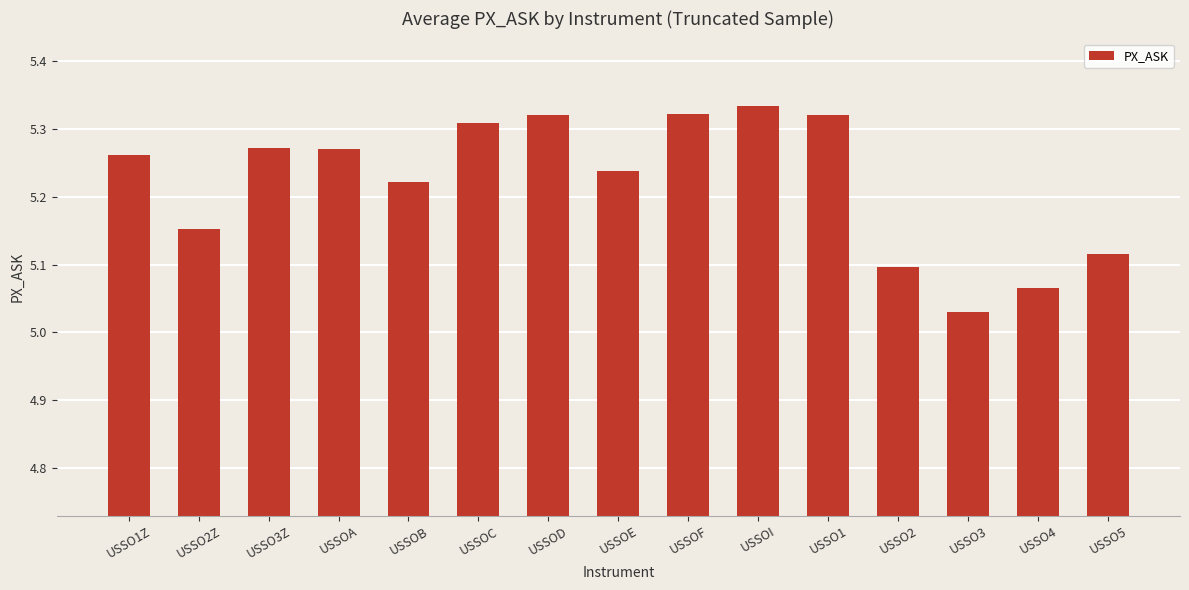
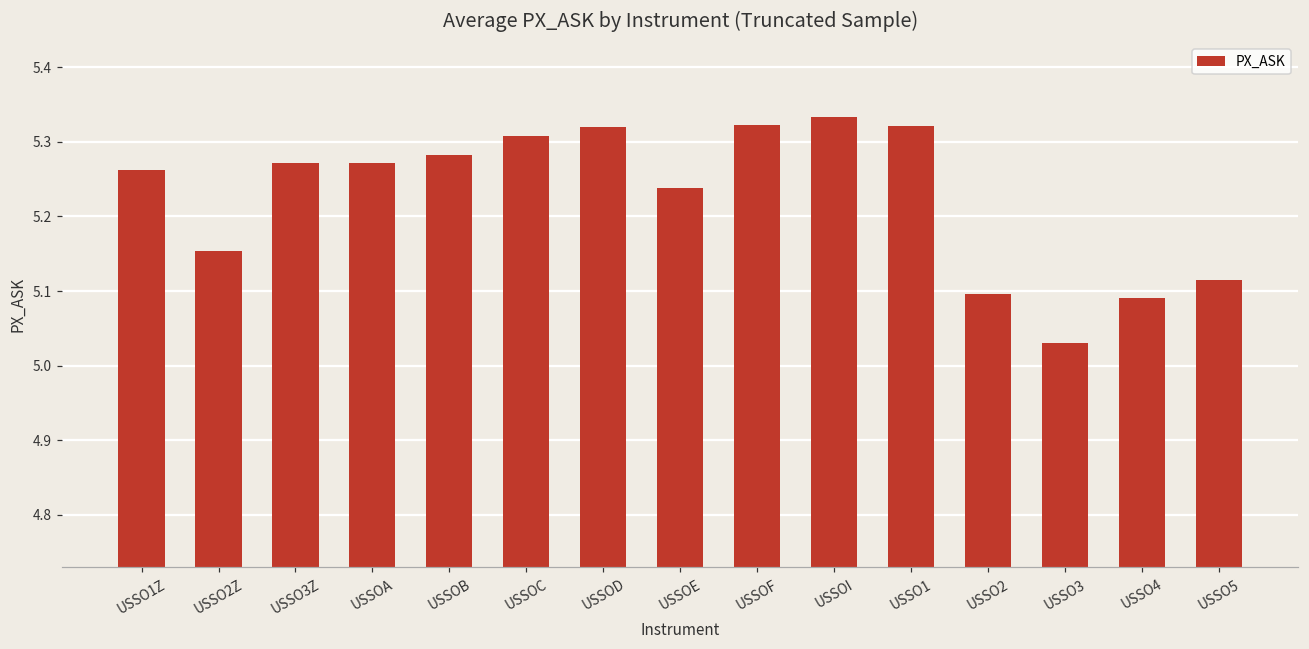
USSOB: 5.22 -> 5.28
USSO4: 5.07 -> 5.09
